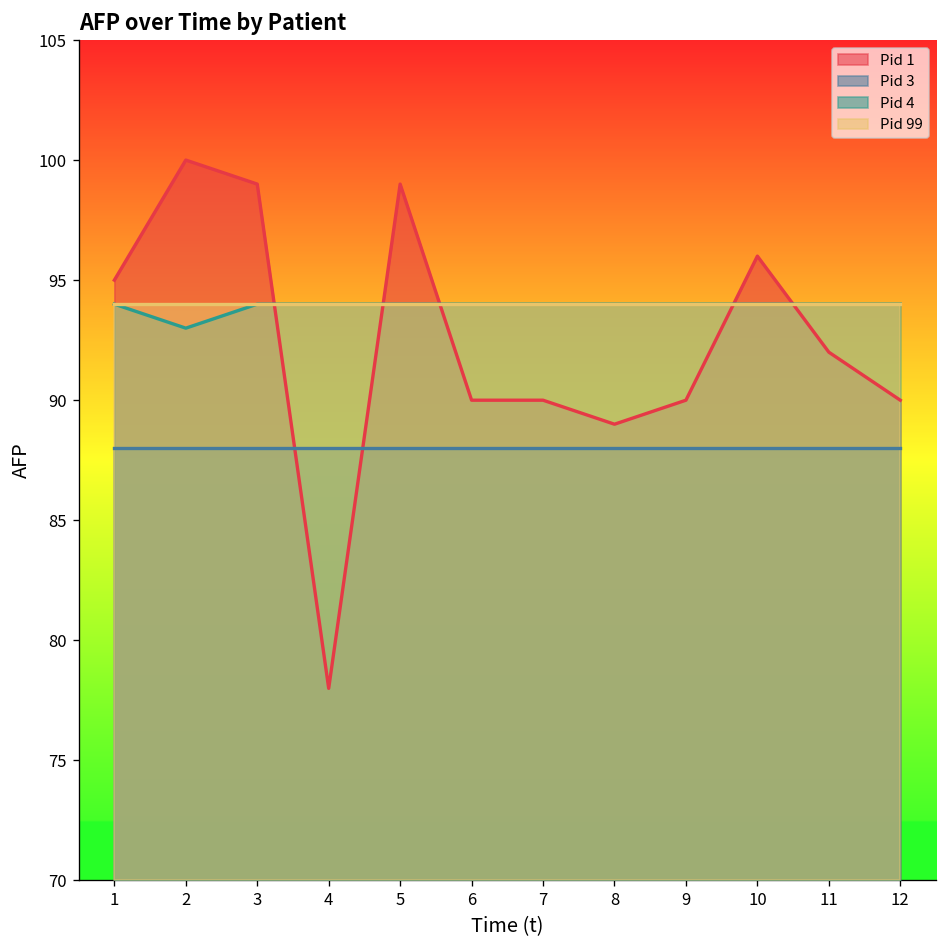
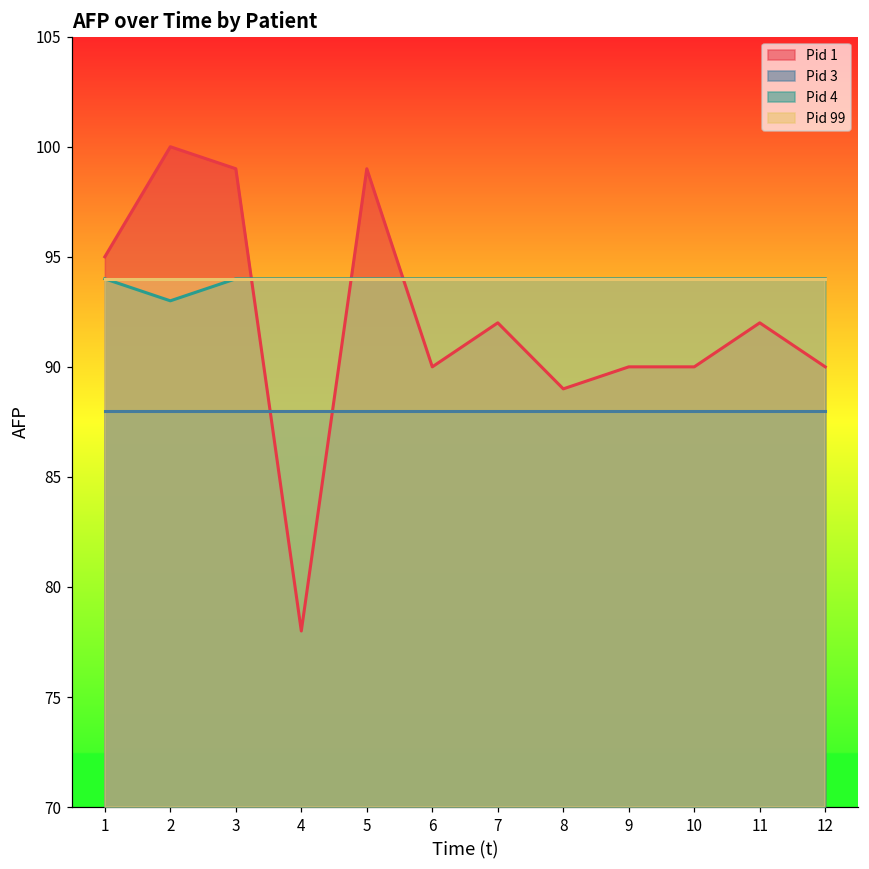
Pid 1, 7: 90 -> 92
Pid 1, 10: 96 -> 90
